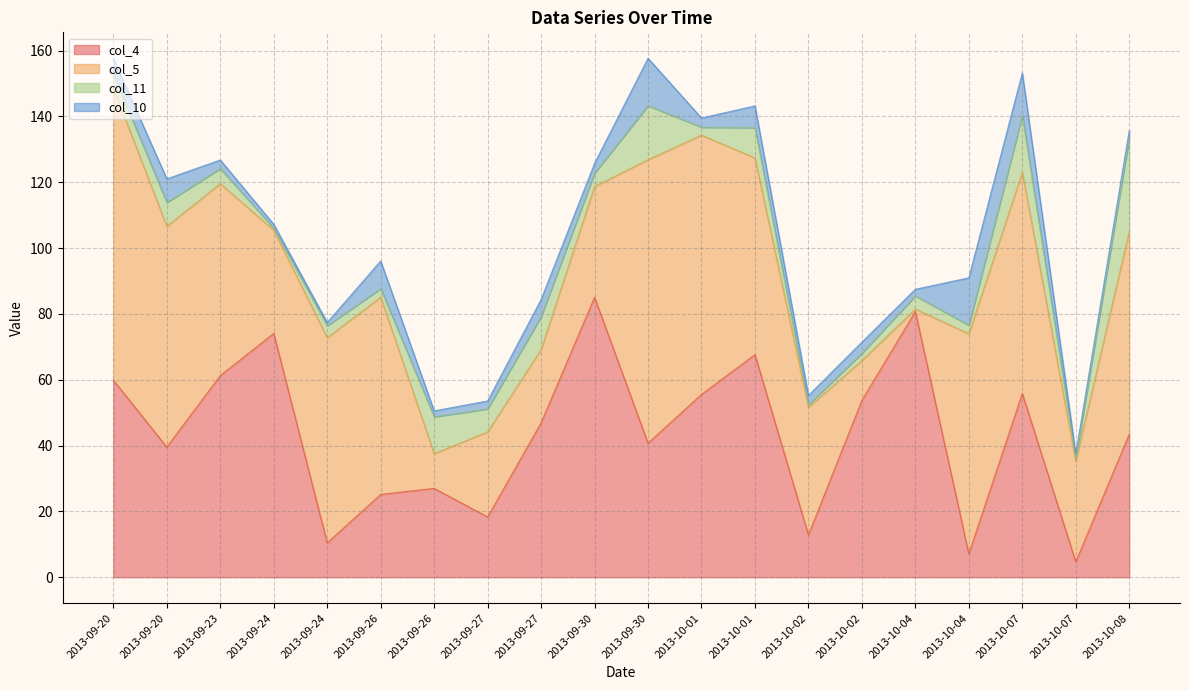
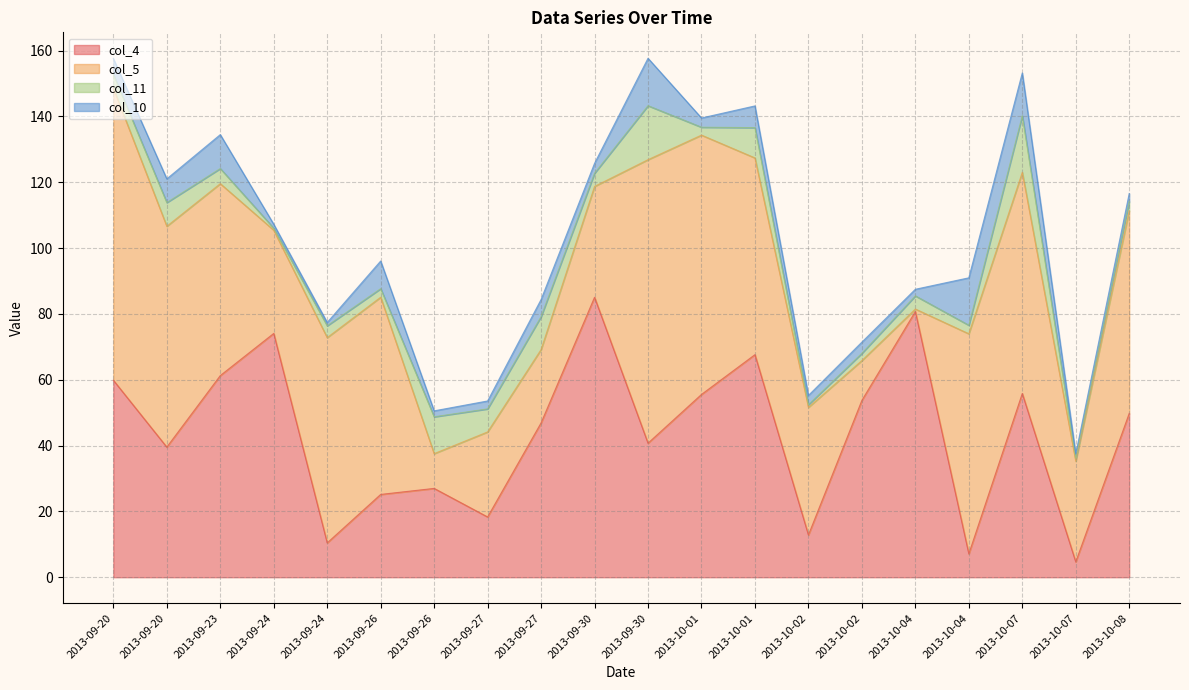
col_10, 2013-09-23: 3 -> 10
col_4, 2013-10-08: 43 -> 50
col_11, 2013-10-08: 28 -> 3
